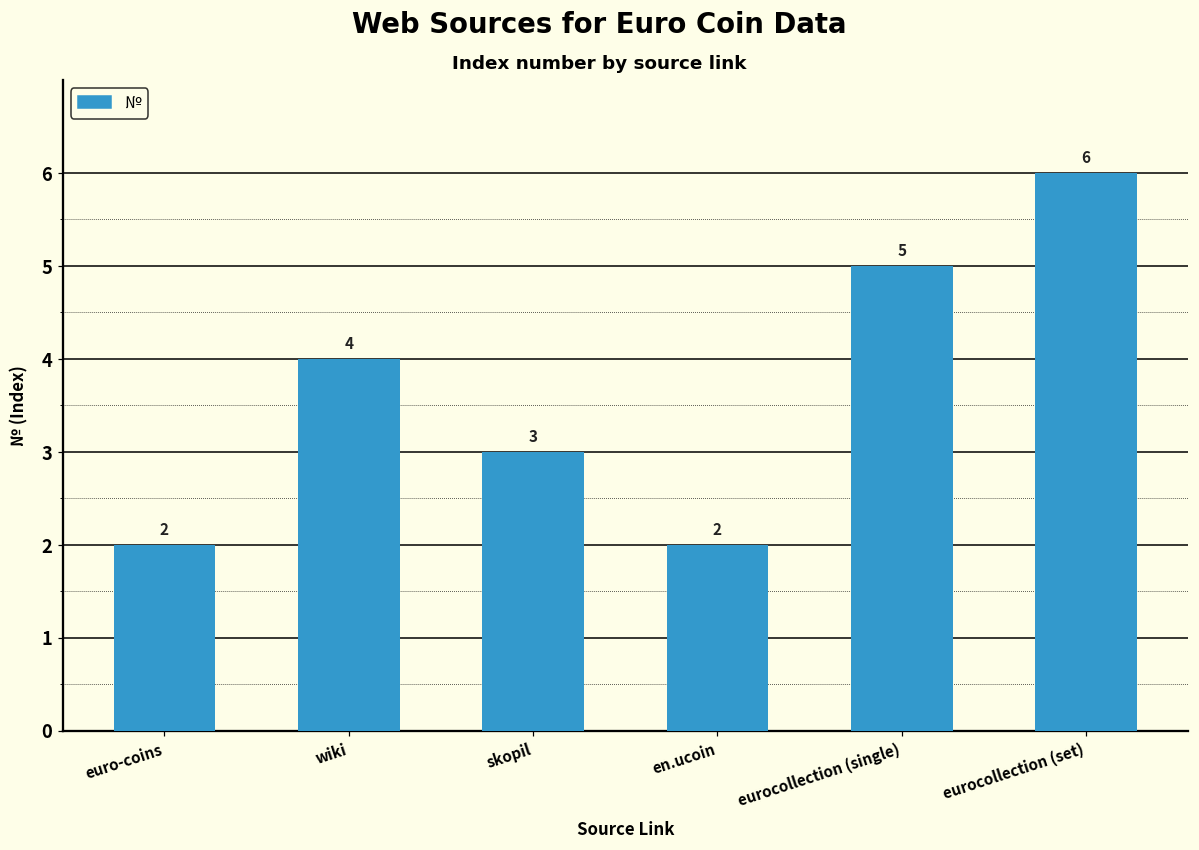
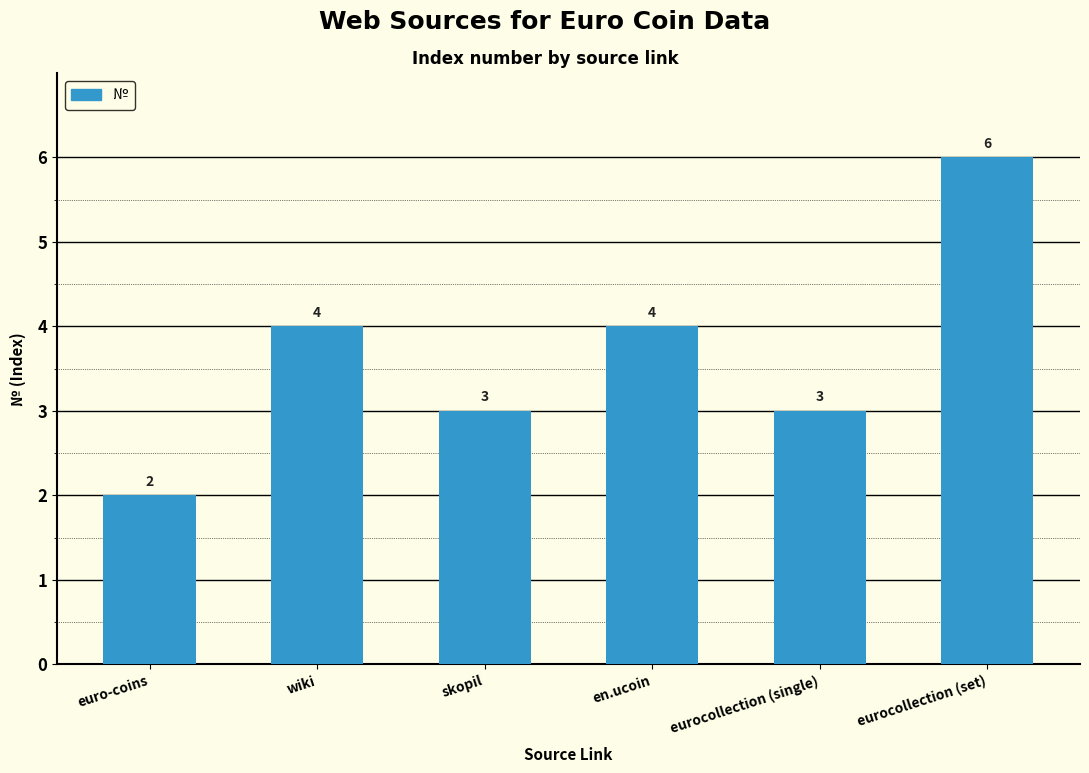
en.ucoin: 2 -> 4
eurocollection (single): 5 -> 3
